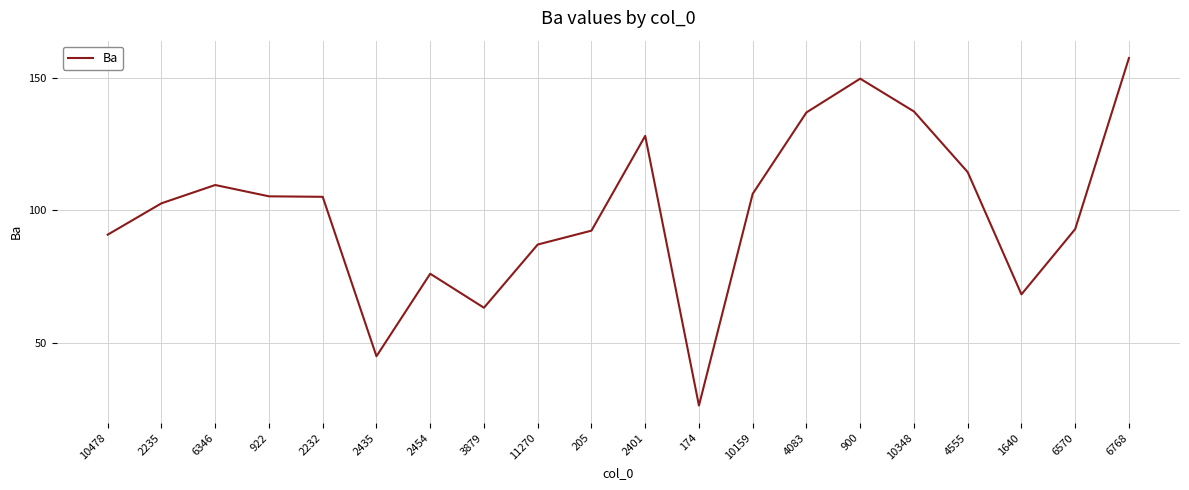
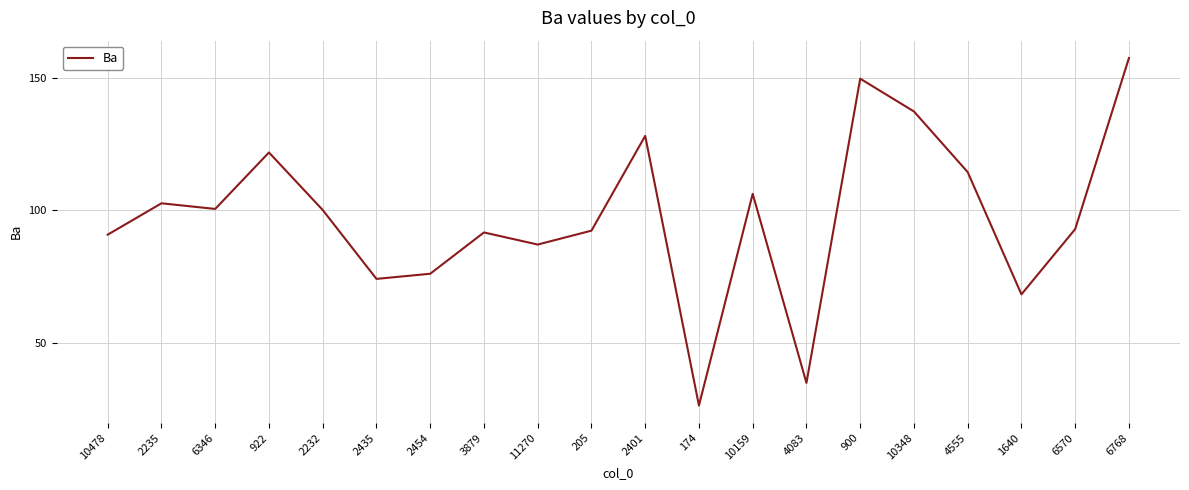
6346: 110 -> 101
922: 105 -> 122
2232: 105 -> 100
2435: 45 -> 74
3879: 63 -> 92
4083: 137 -> 35
